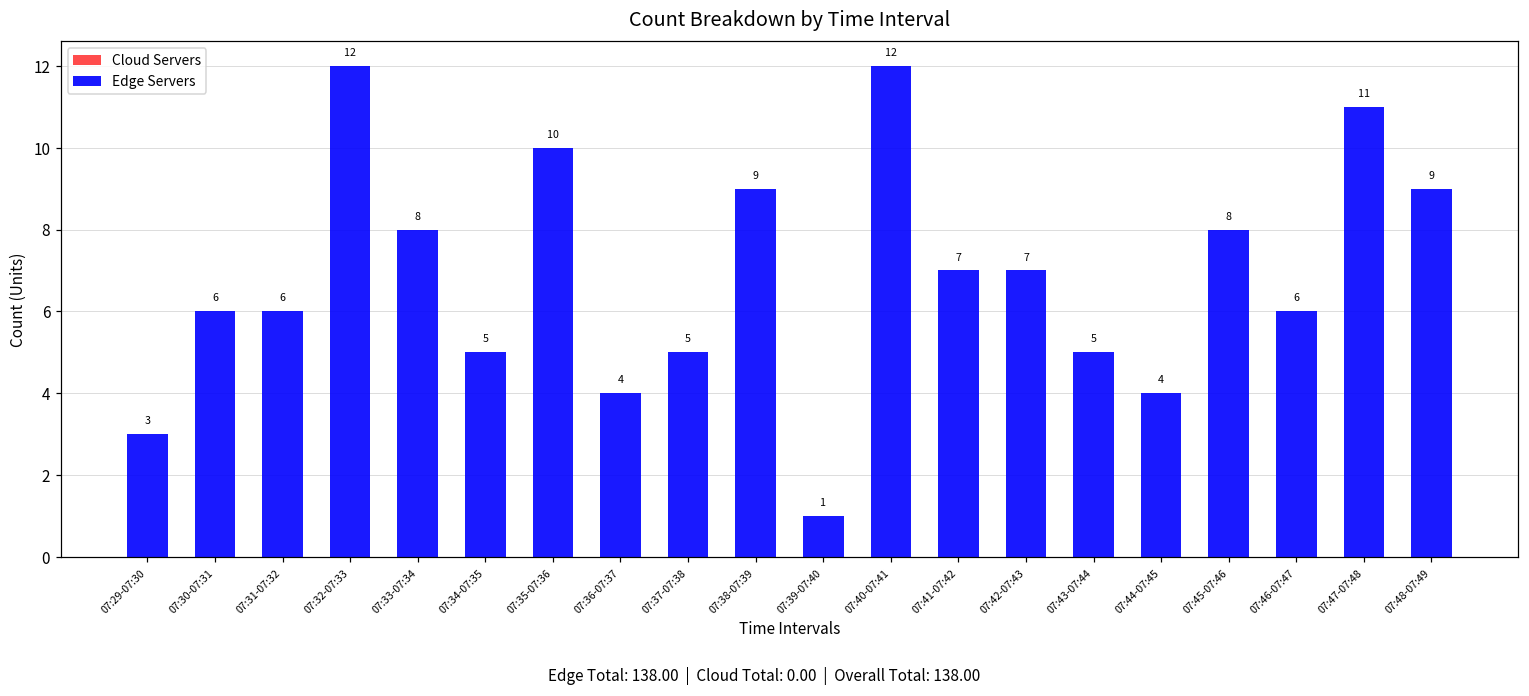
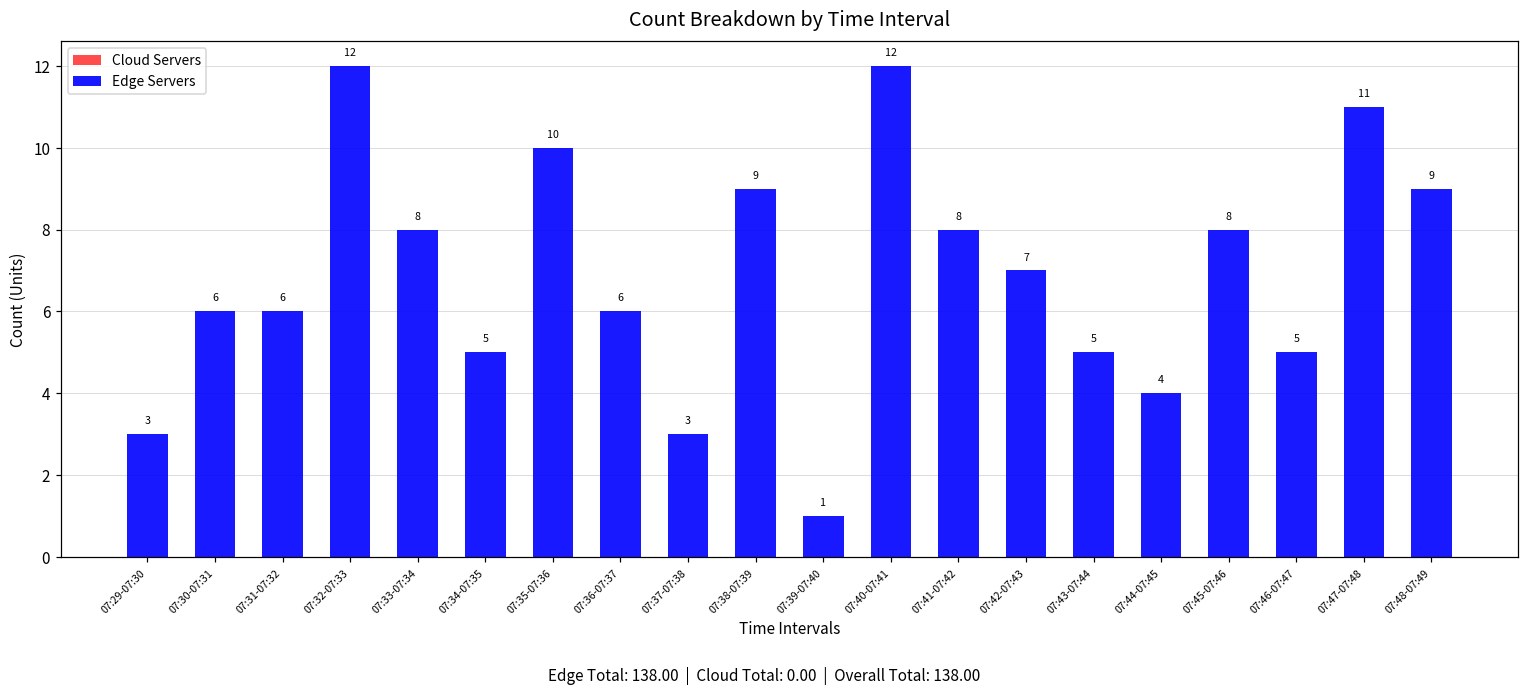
Edge Servers, 07:36-07:37: 4 -> 6
Edge Servers, 07:37-07:38: 5 -> 3
Edge Servers, 07:41-07:42: 7 -> 8
Edge Servers, 07:46-07:47: 6 -> 5
